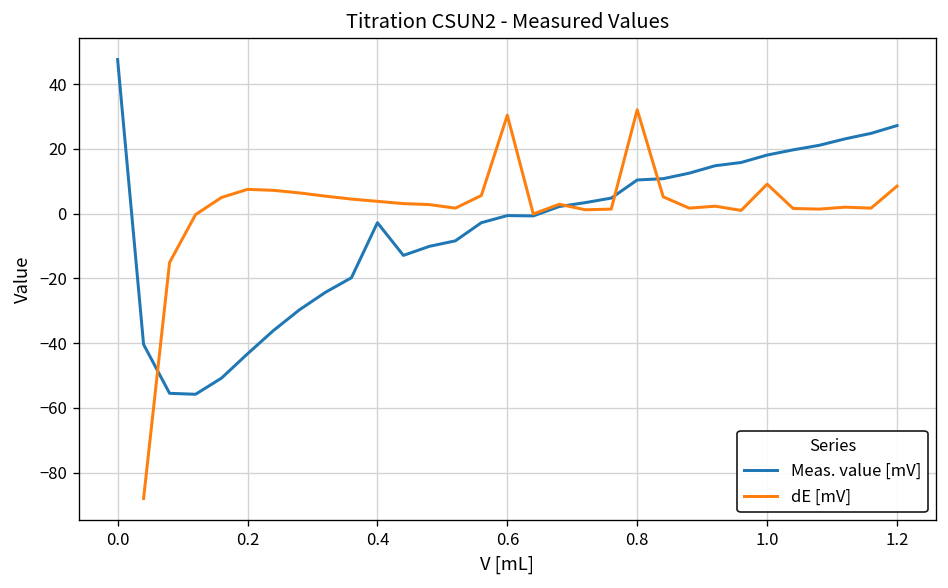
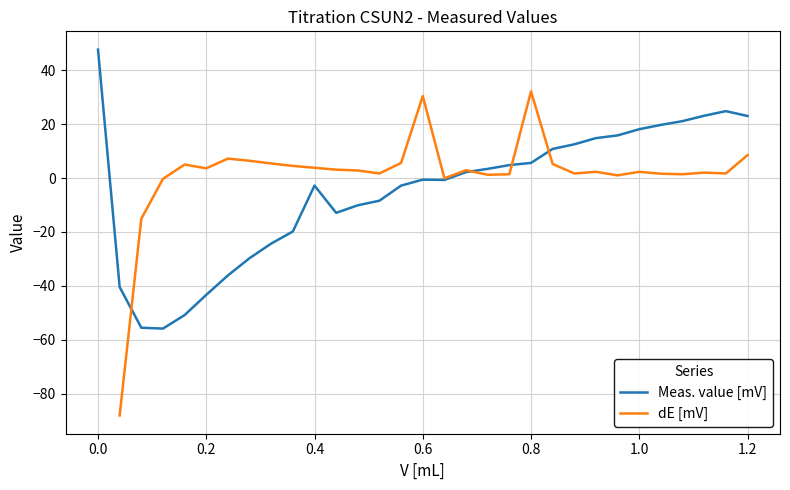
dE [mV], 0.2: 8 -> 4
Meas. value [mV], 0.8: 10 -> 6
dE [mV], 1.0: 9 -> 2
Meas. value [mV], 1.2: 27 -> 23
